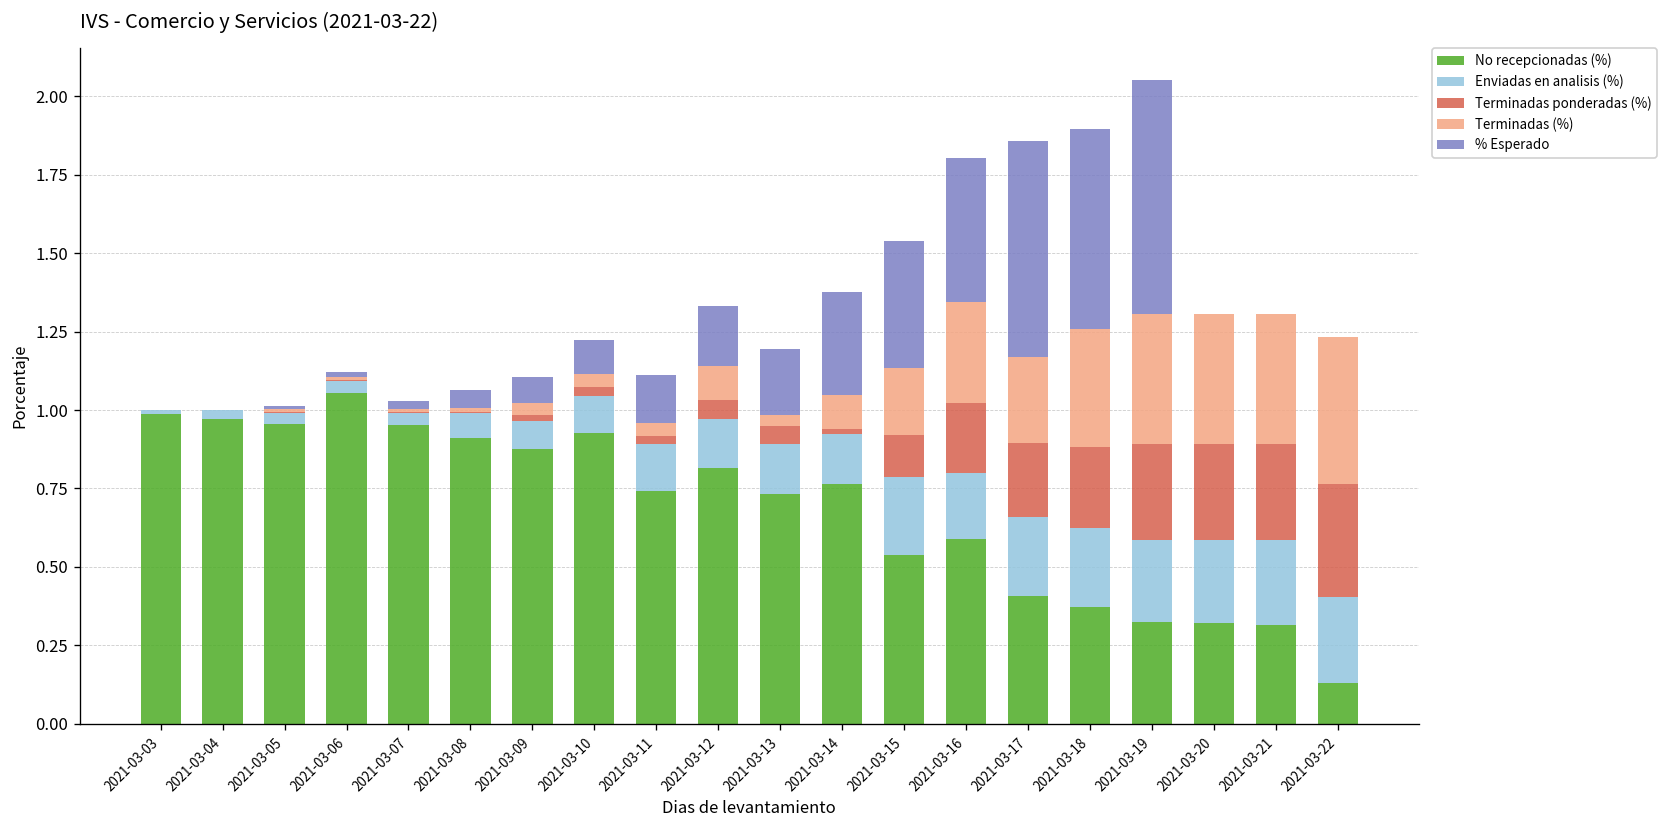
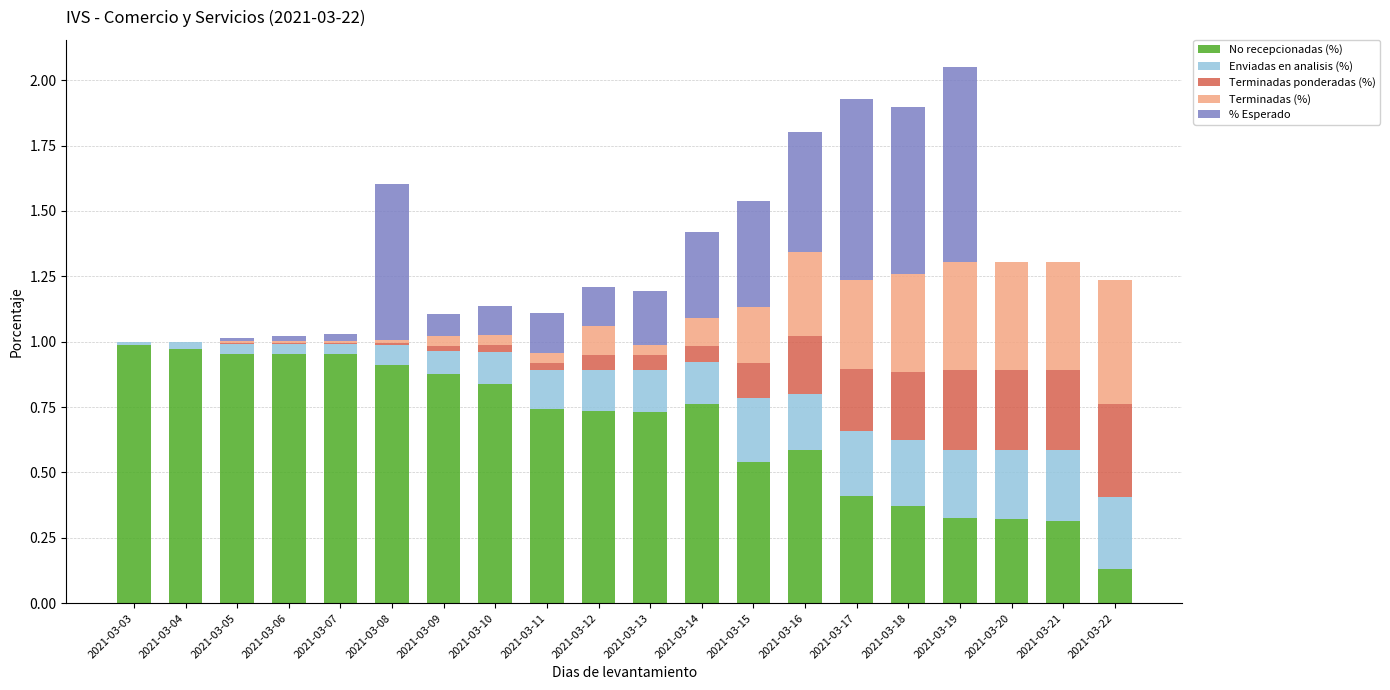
No recepcionadas (%), 2021-03-06: 1.05 -> 0.95
% Esperado, 2021-03-08: 0.06 -> 0.60
No recepcionadas (%), 2021-03-10: 0.93 -> 0.84
No recepcionadas (%), 2021-03-12: 0.81 -> 0.73
% Esperado, 2021-03-12: 0.19 -> 0.15
Terminadas ponderadas (%), 2021-03-14: 0.02 -> 0.06
Terminadas (%), 2021-03-17: 0.27 -> 0.34
